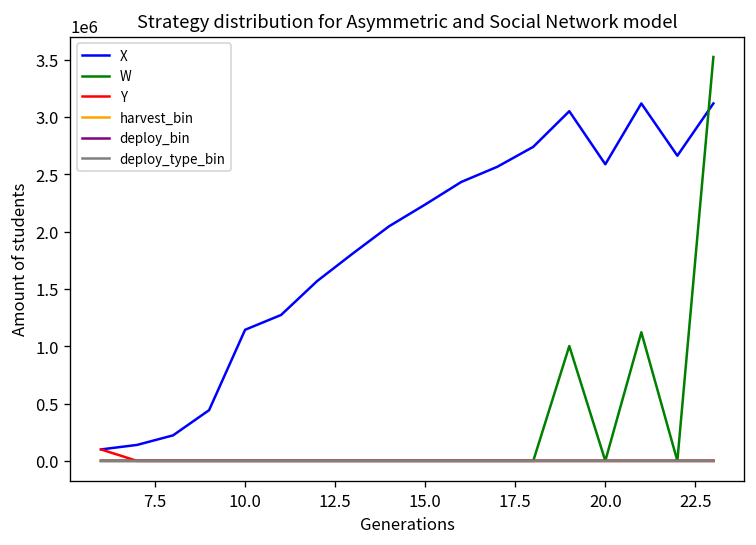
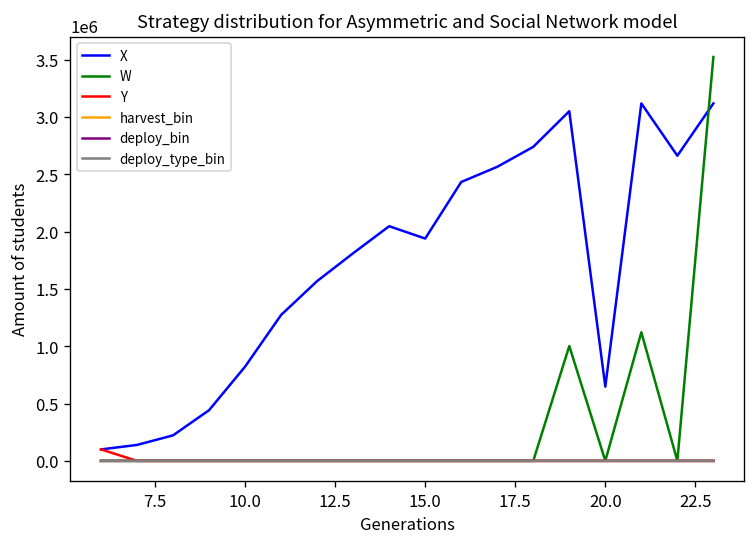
X, 10.0: 1100000 -> 800000
X, 15.0: 2200000 -> 1900000
X, 20.0: 2600000 -> 600000
